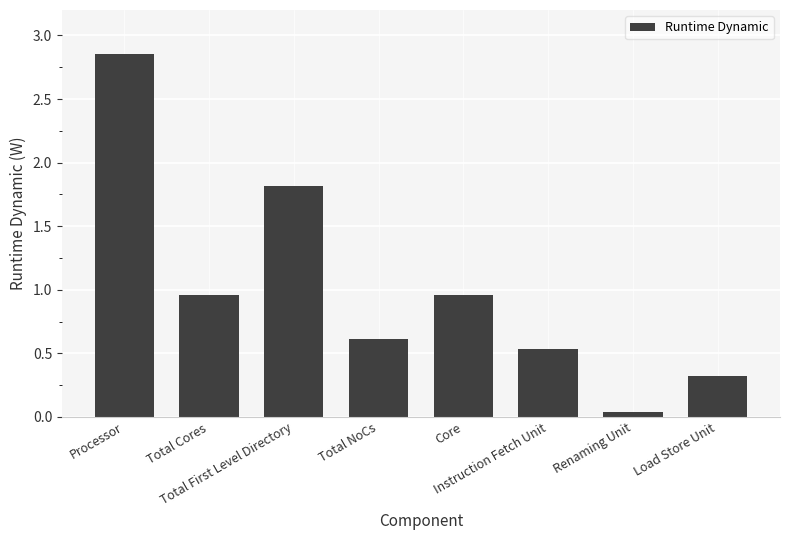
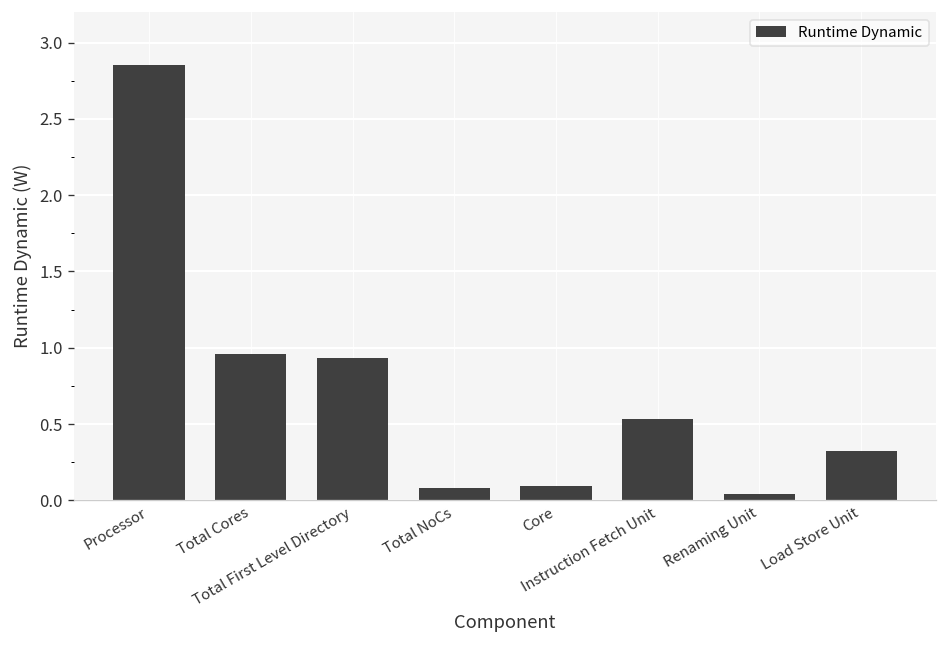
Total First Level Directory: 1.81 -> 0.93
Total NoCs: 0.61 -> 0.08
Core: 0.96 -> 0.09
